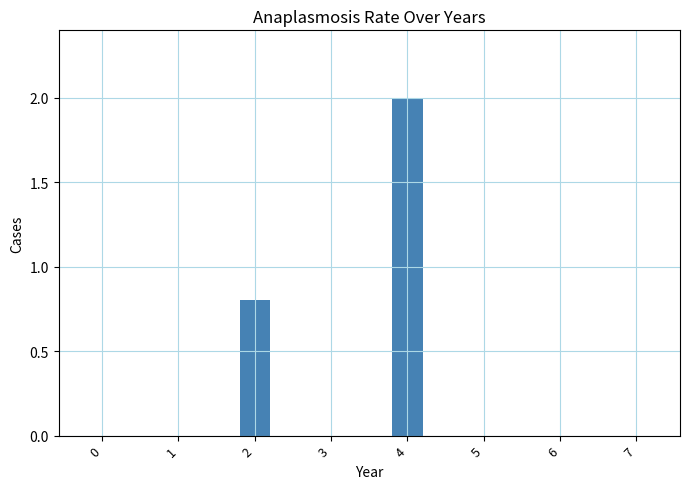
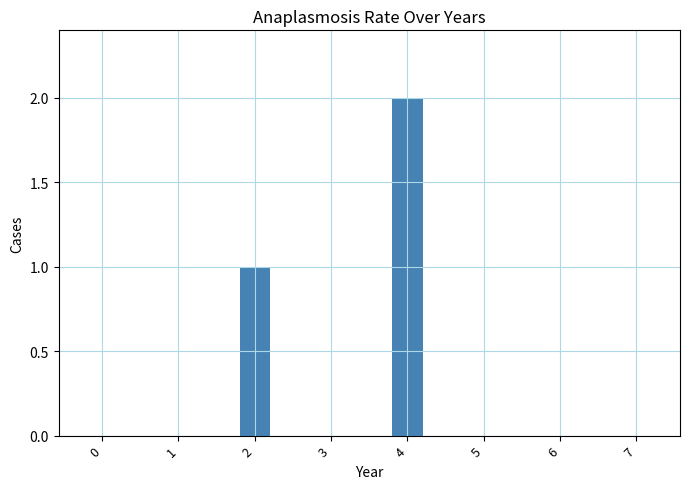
2: 0.8 -> 1.0
